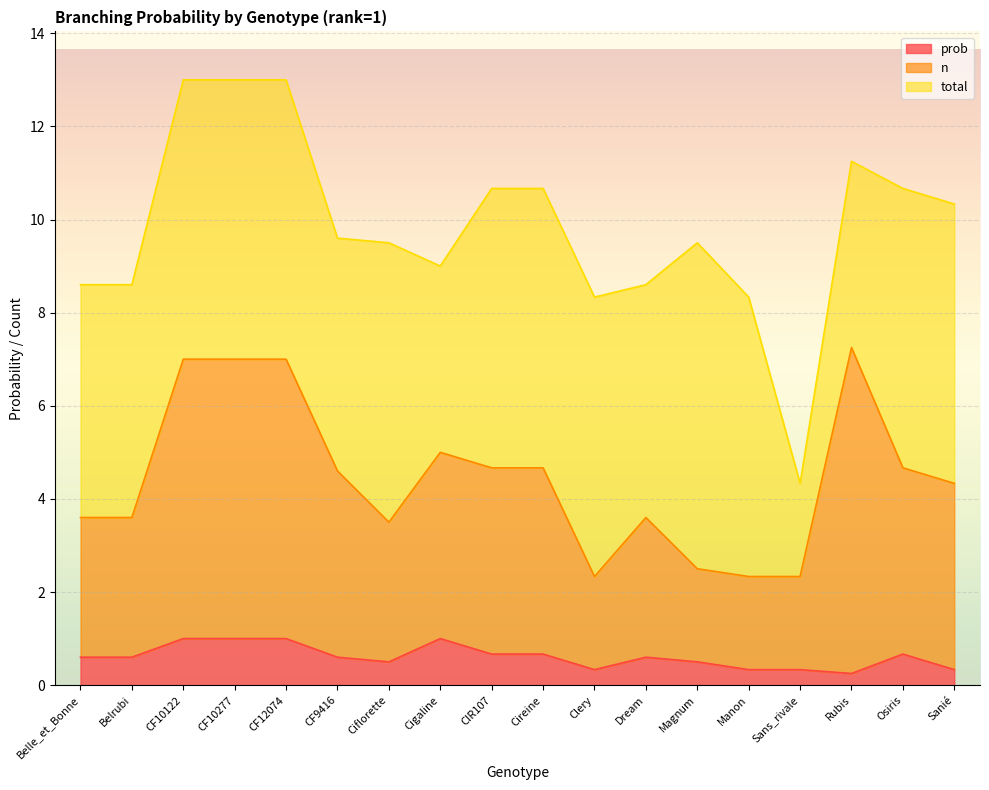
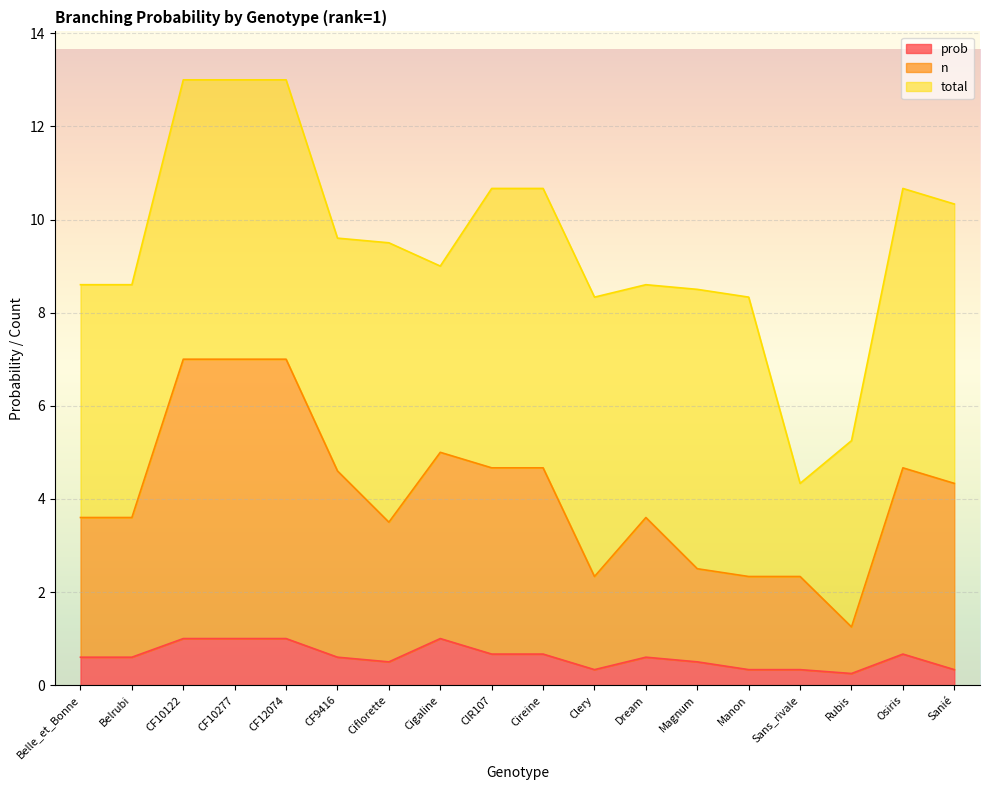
total, Magnum: 7 -> 6
n, Rubis: 7 -> 1
